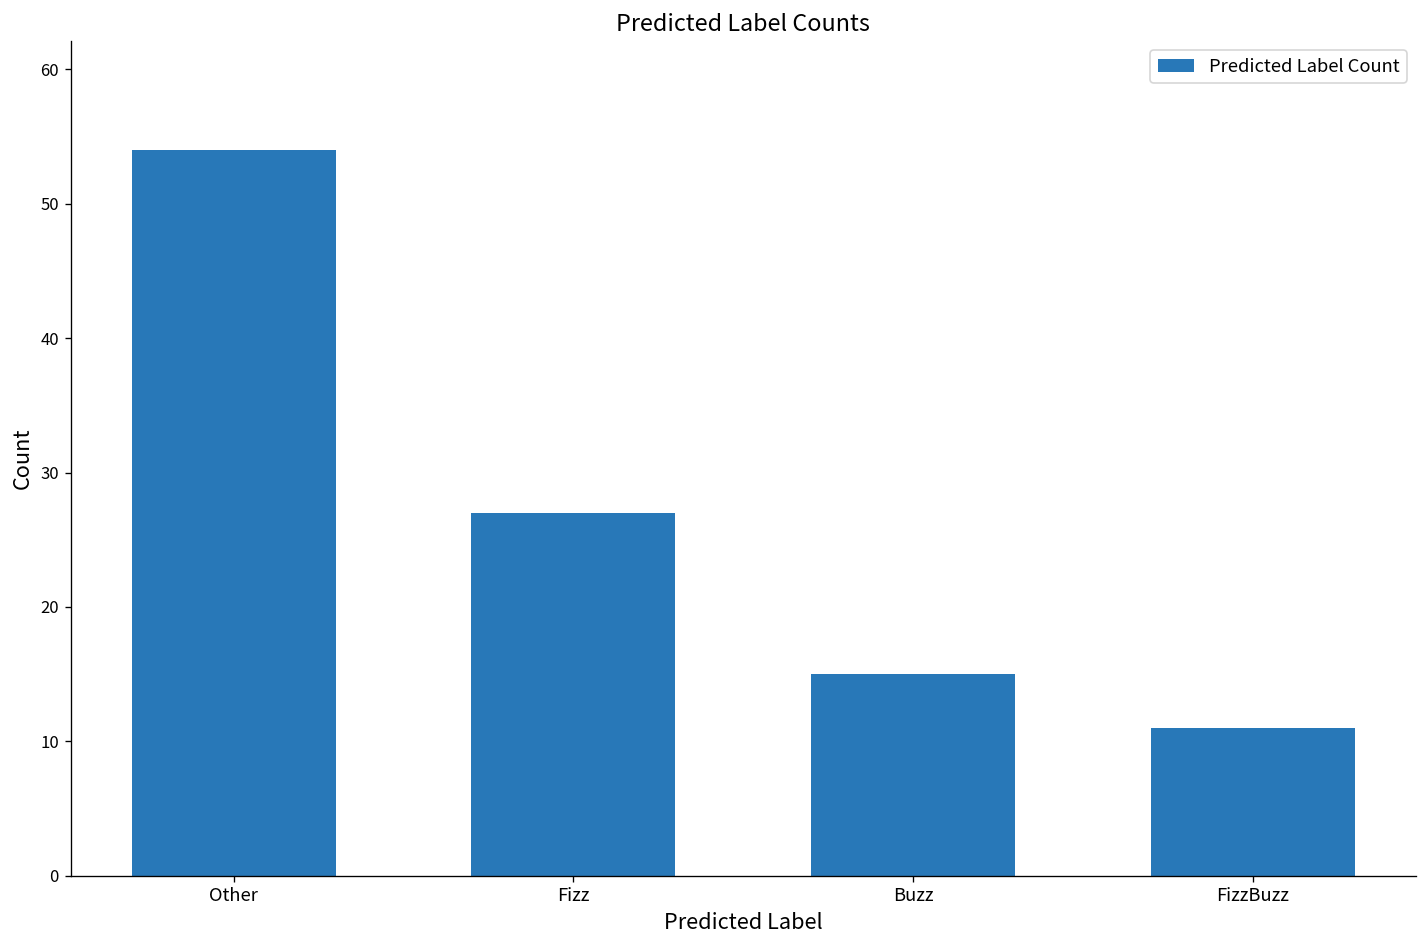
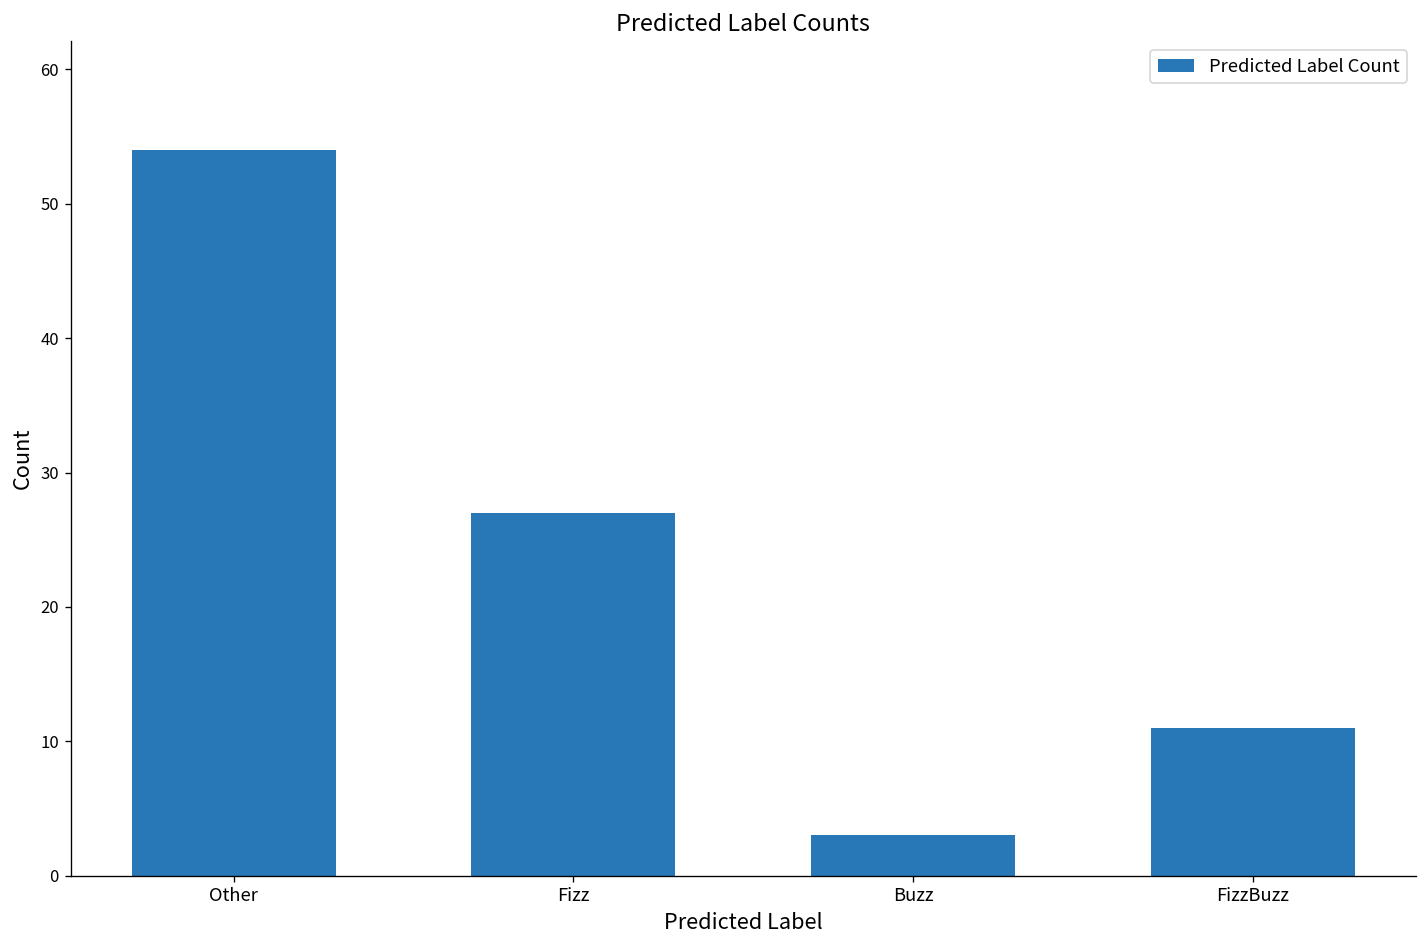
Buzz: 15 -> 3
